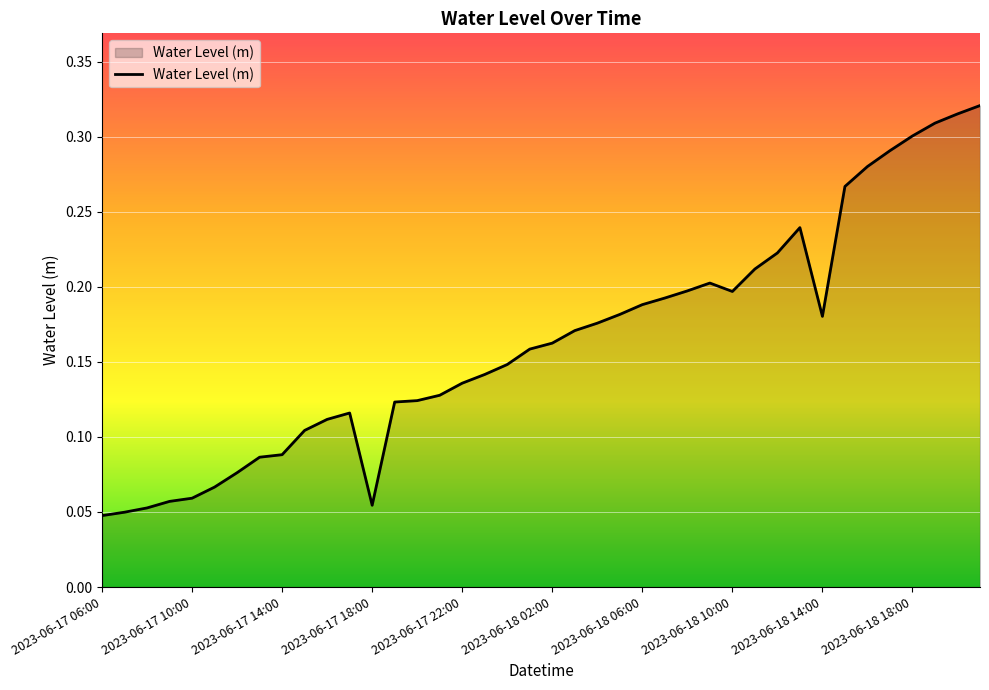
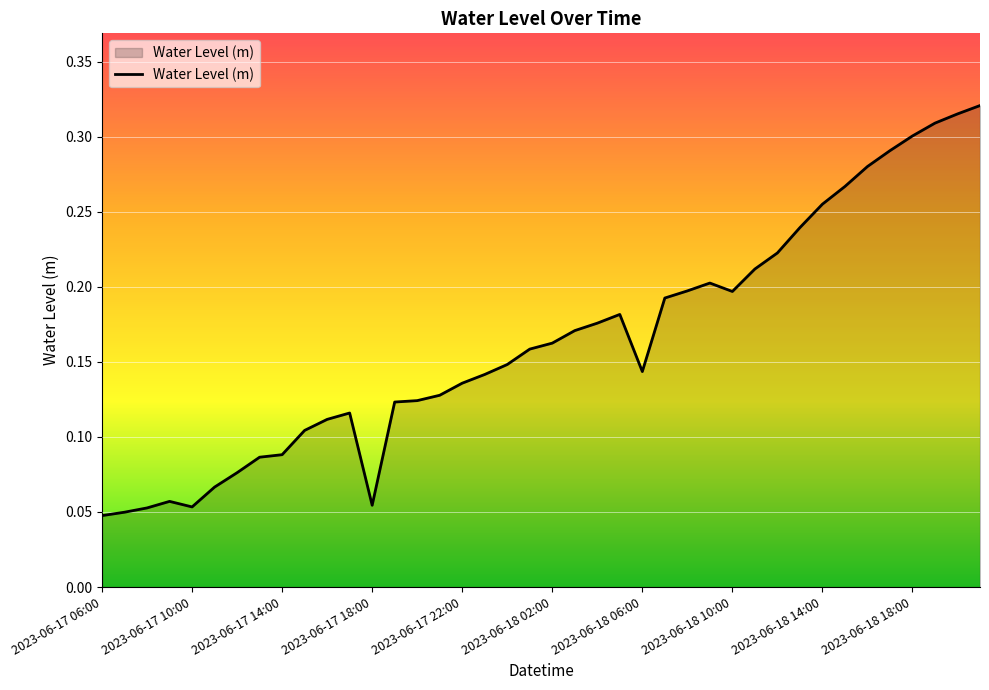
2023-06-17 10:00: 0.059 -> 0.053
2023-06-18 06:00: 0.188 -> 0.144
2023-06-18 14:00: 0.180 -> 0.255
